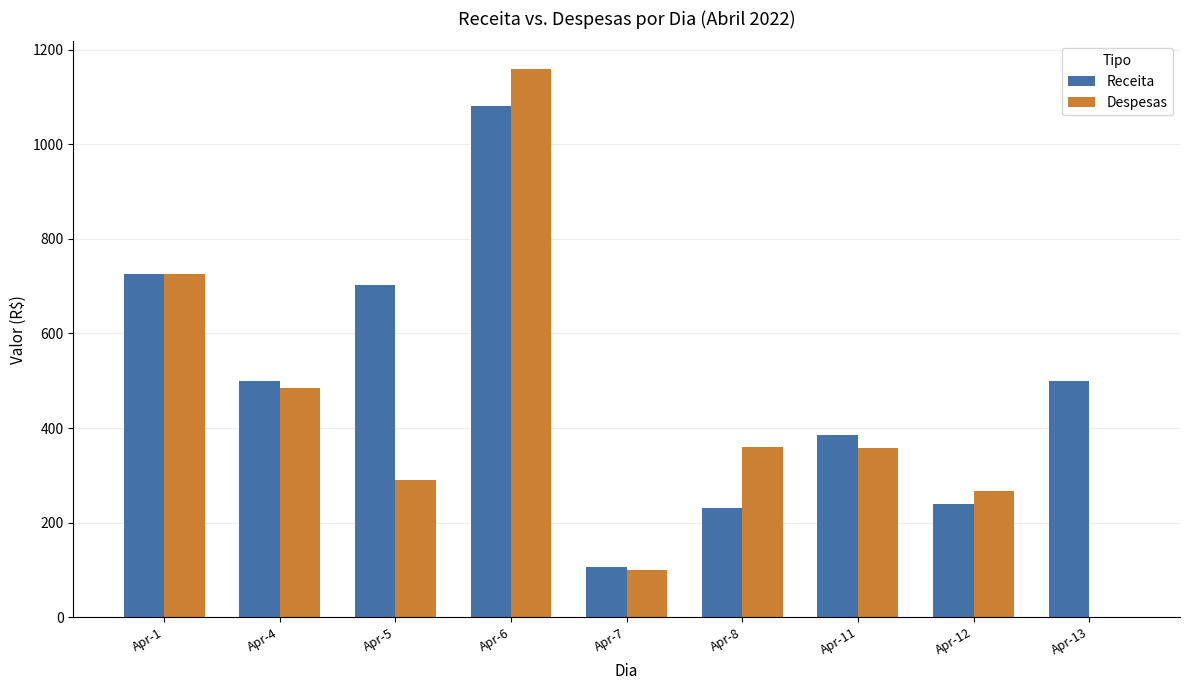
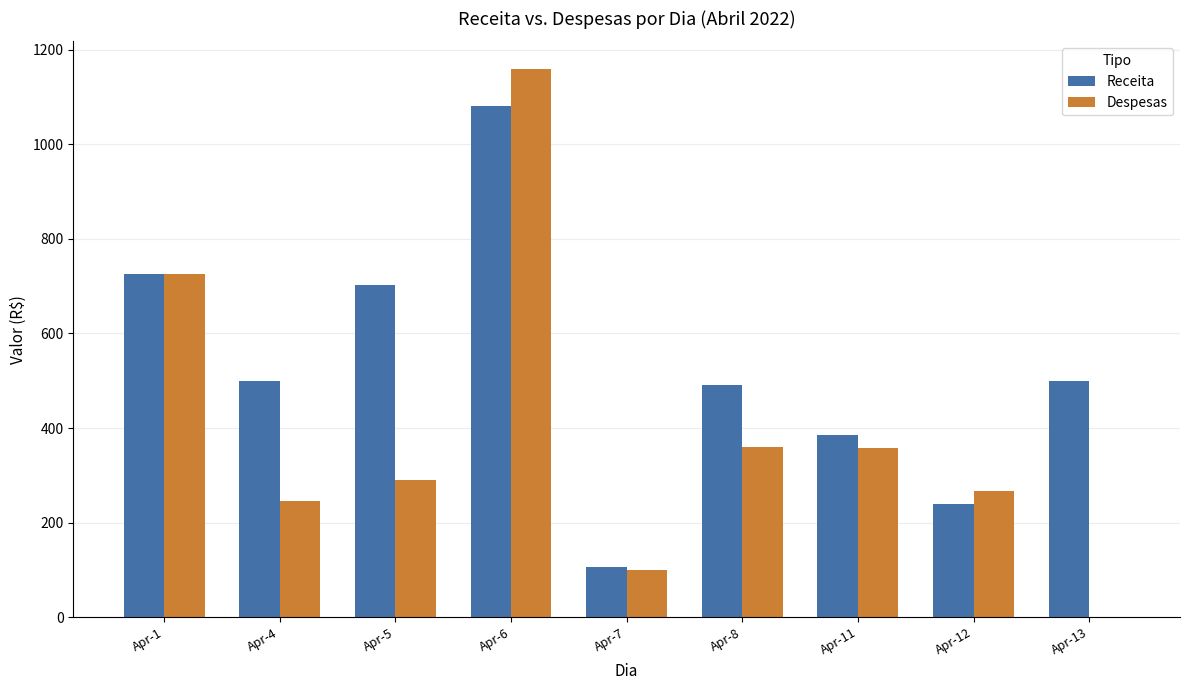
Despesas, Apr-4: 490 -> 240
Receita, Apr-8: 230 -> 490
